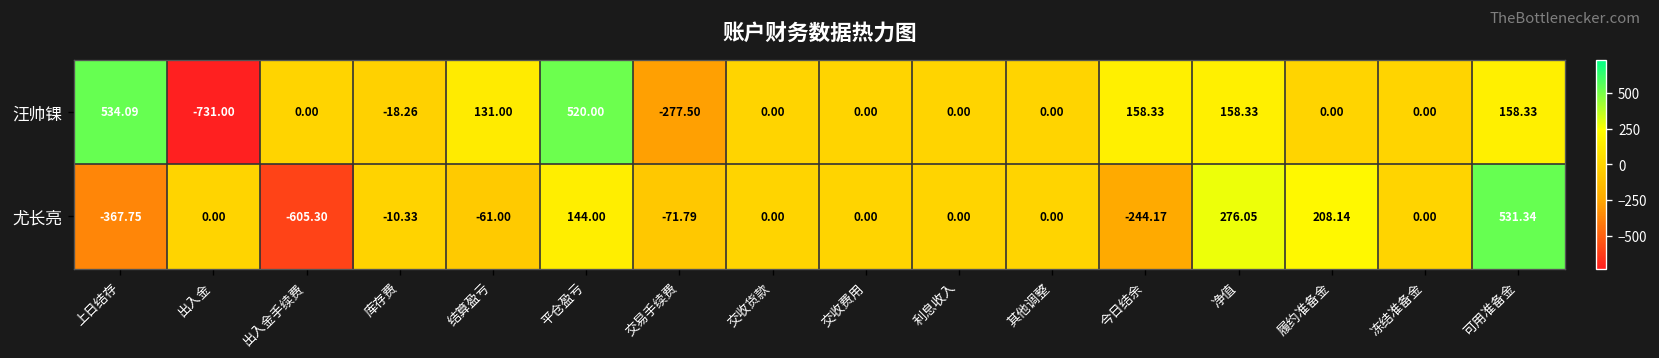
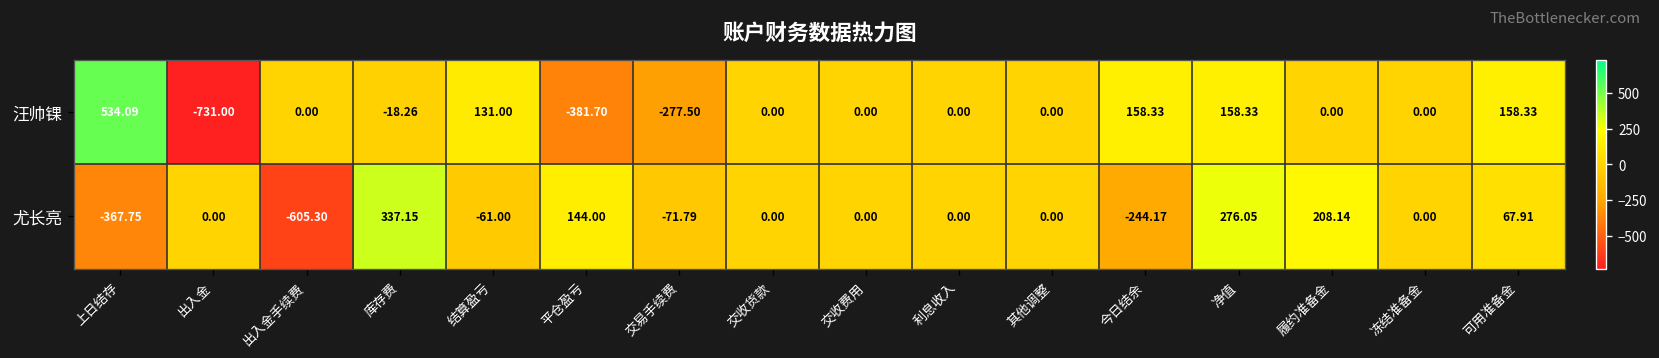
汪帅锞, 平仓盈亏: 520.00 -> -381.70
尤长亮, 库存费: -10.33 -> 337.15
尤长亮, 可用准备金: 531.34 -> 67.91
